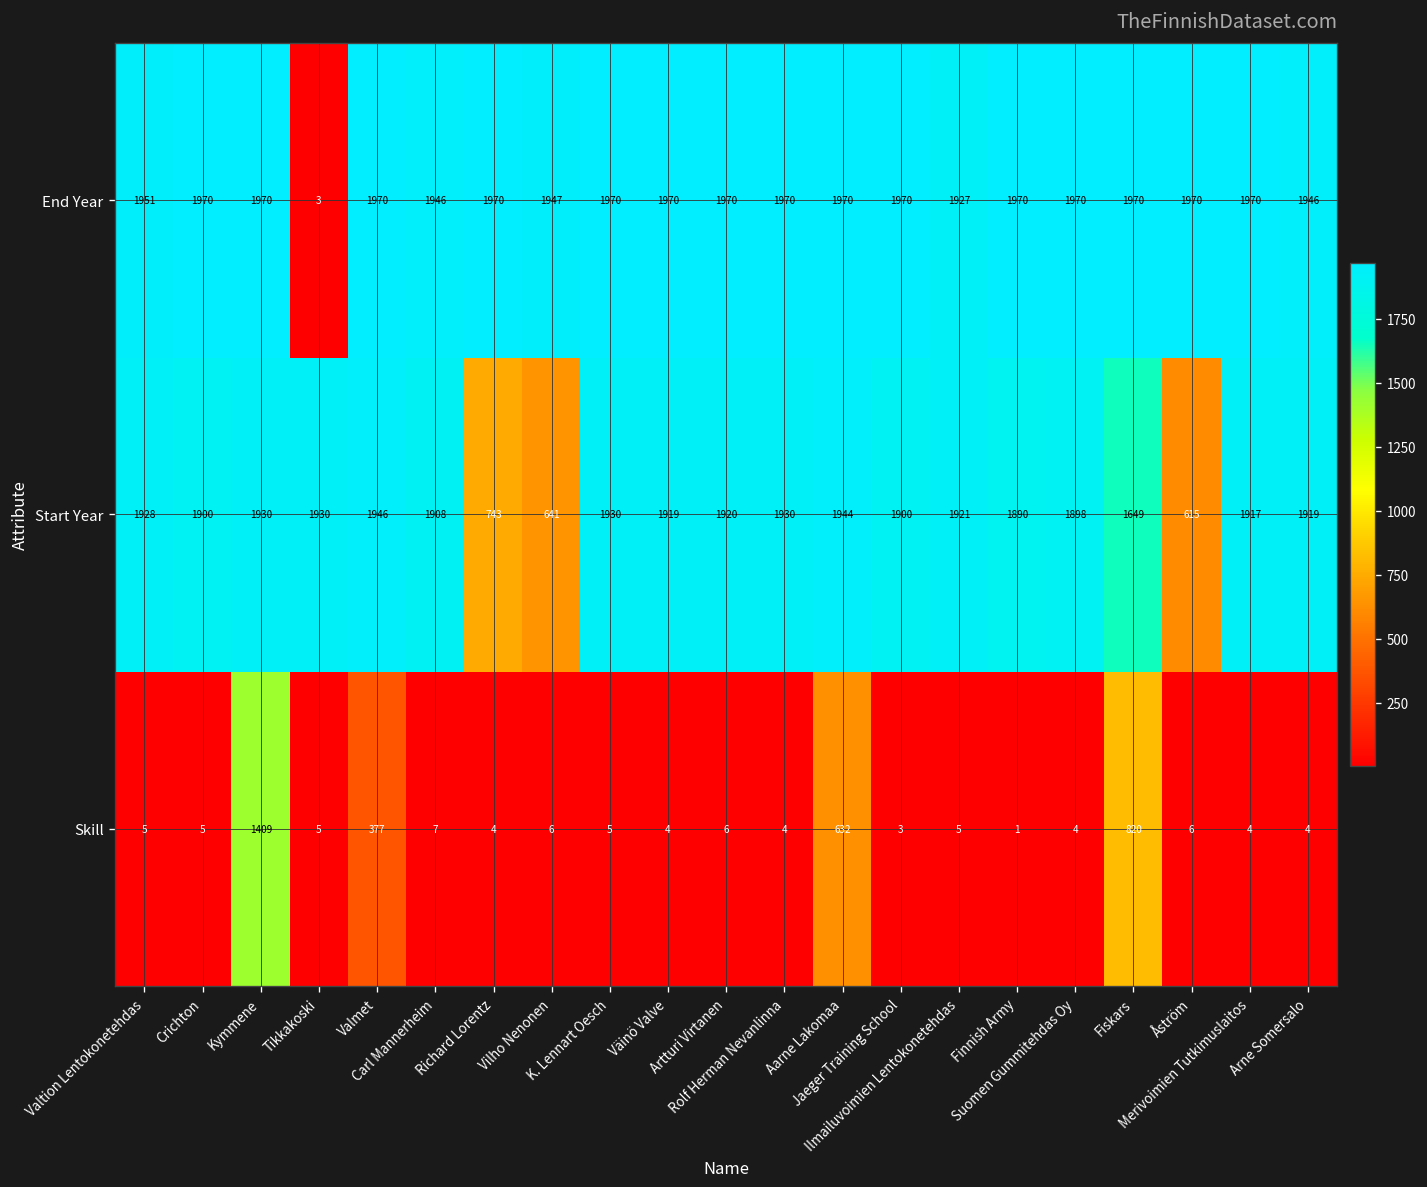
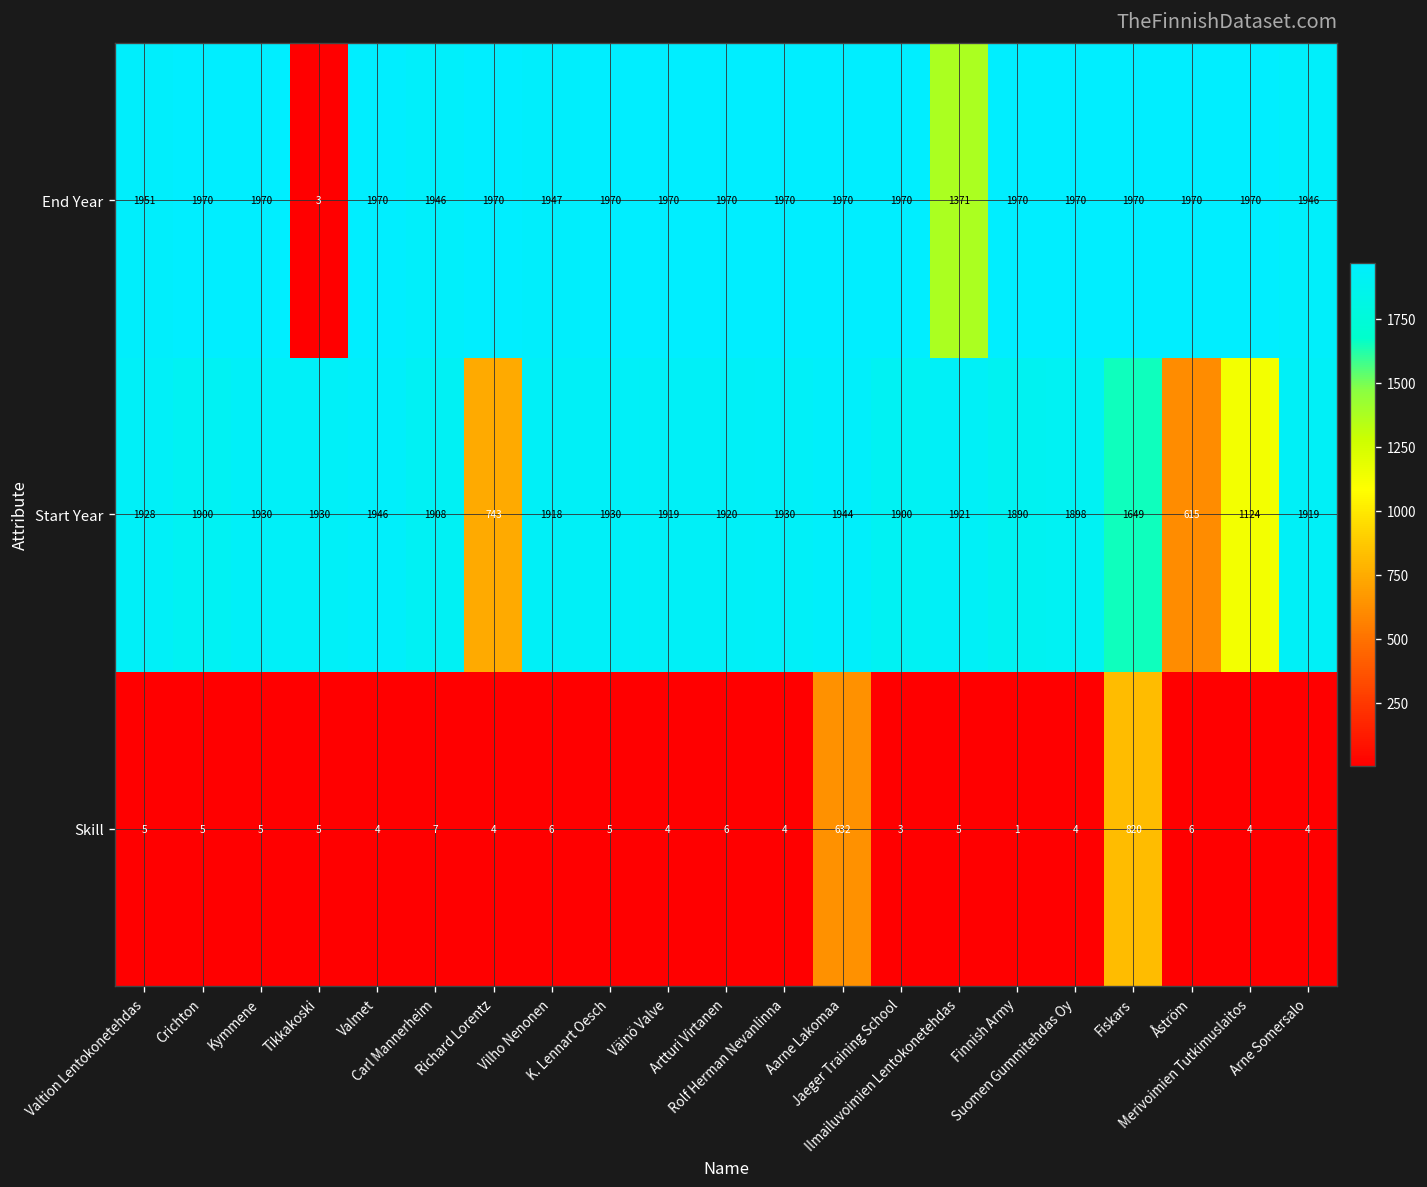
End Year, Ilmailuvoimien Lentokonetehdas: 1927 -> 1371
Start Year, Vilho Nenonen: 641 -> 1918
Start Year, Merivoimien Tutkimuslaitos: 1917 -> 1124
Skill, Kymmene: 1409 -> 5
Skill, Valmet: 377 -> 4
